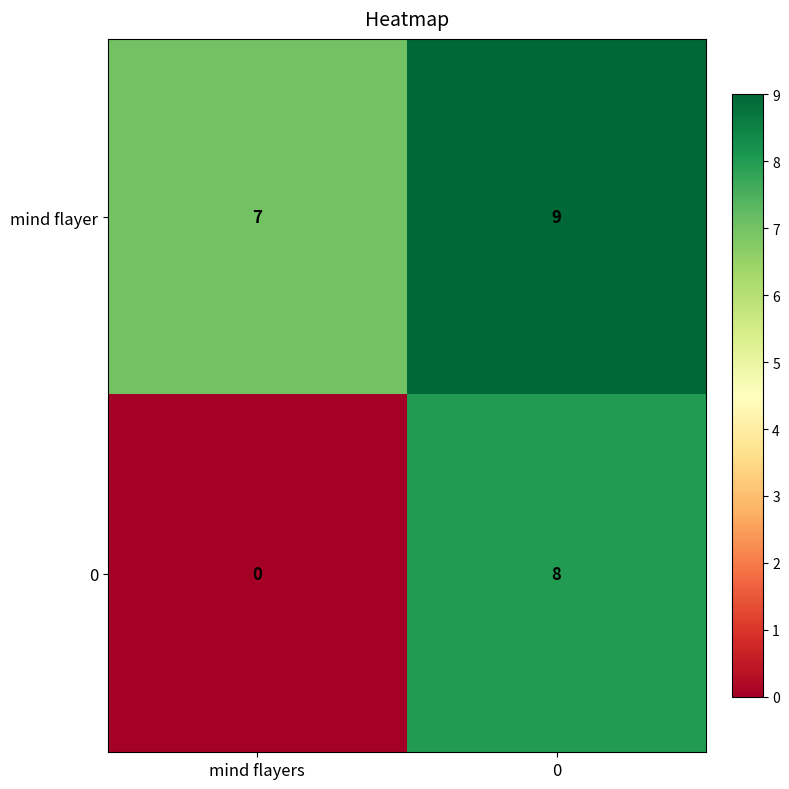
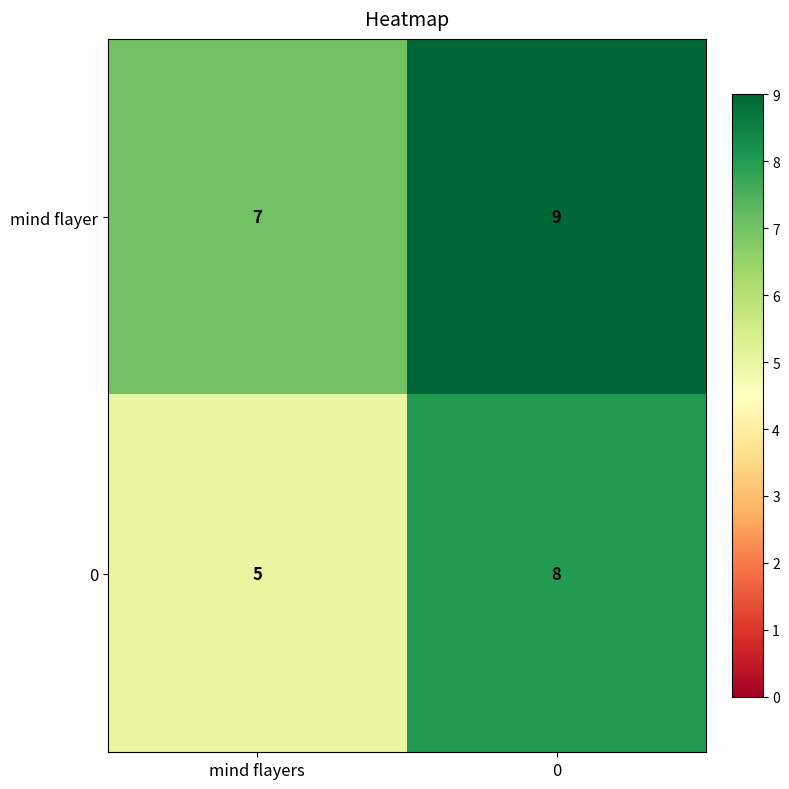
0, mind flayers: 0 -> 5
